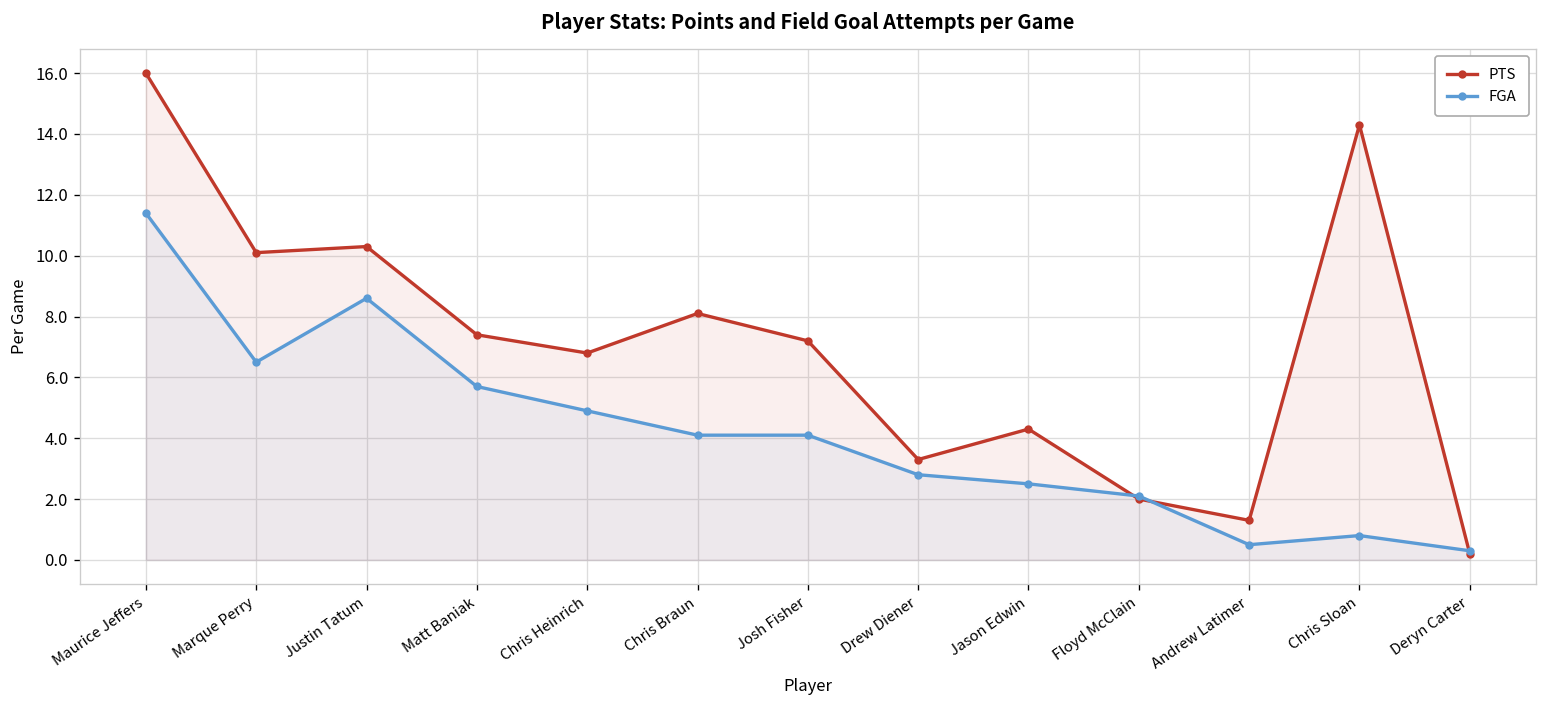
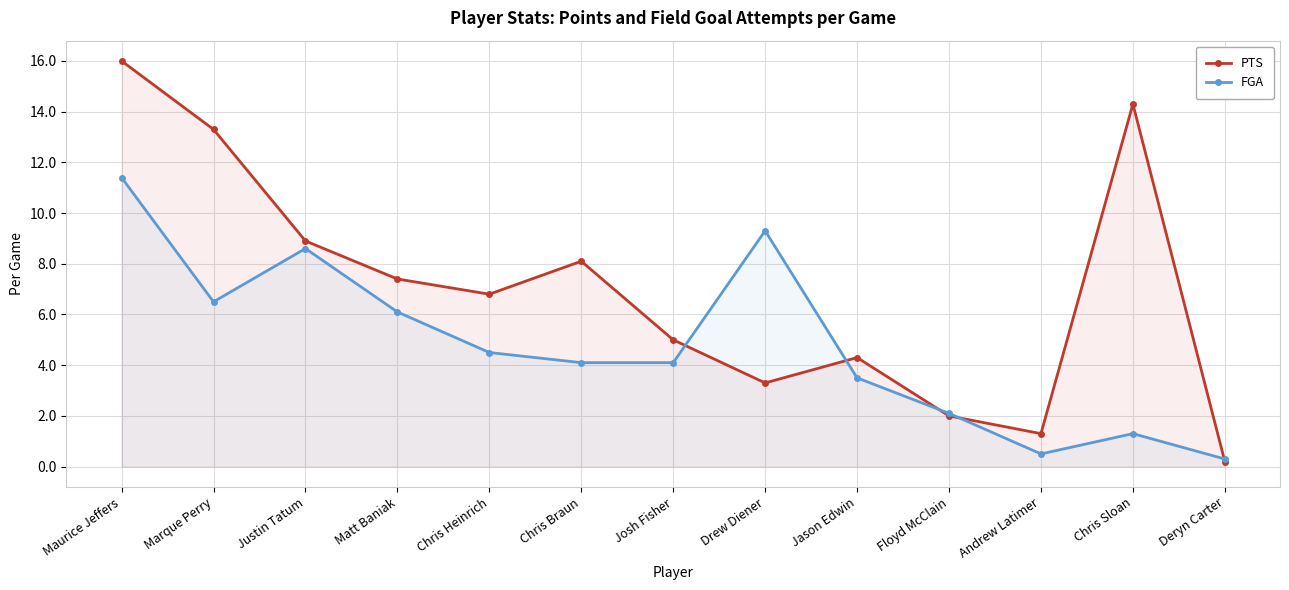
PTS, Marque Perry: 10.1 -> 13.3
PTS, Justin Tatum: 10.3 -> 8.9
FGA, Matt Baniak: 5.7 -> 6.1
FGA, Chris Heinrich: 4.9 -> 4.5
PTS, Josh Fisher: 7.2 -> 5.0
FGA, Drew Diener: 2.8 -> 9.3
FGA, Jason Edwin: 2.5 -> 3.5
FGA, Chris Sloan: 0.8 -> 1.3
